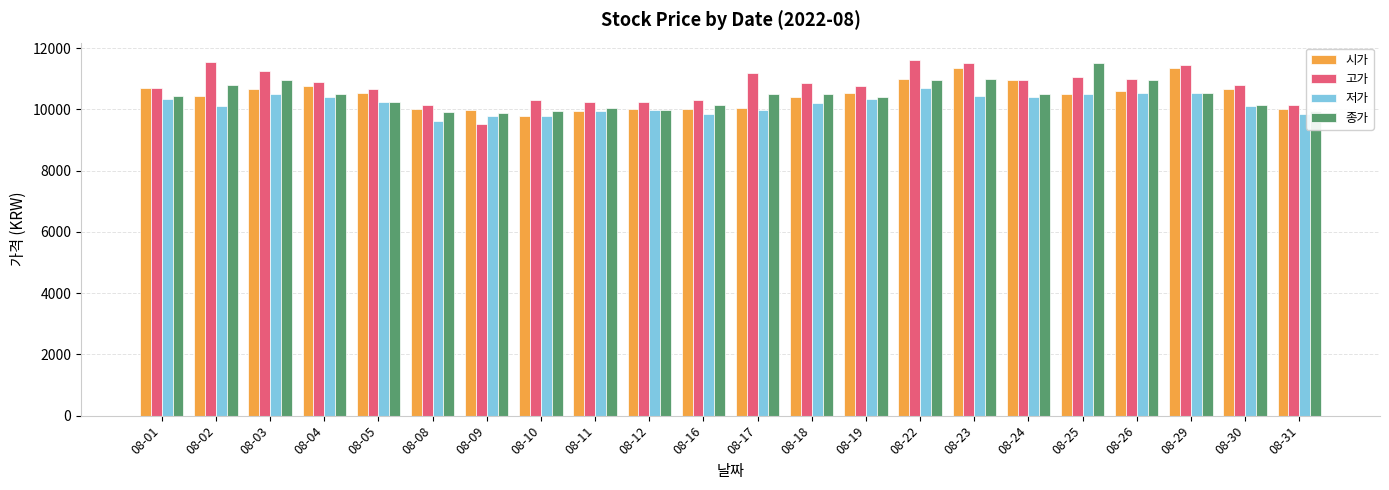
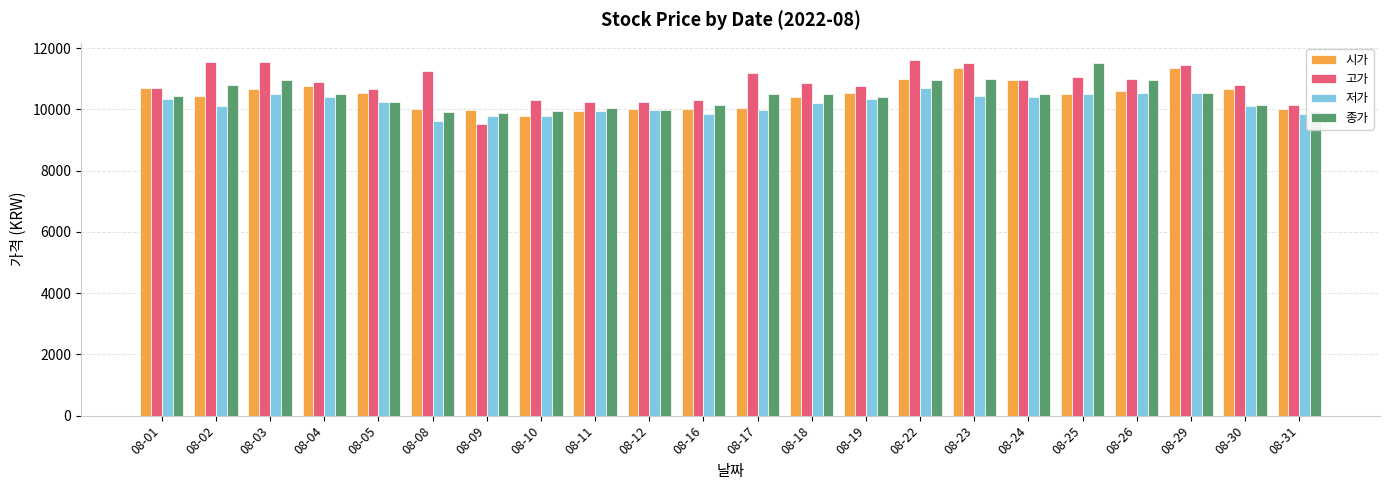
고가, 08-03: 11300 -> 11600
고가, 08-08: 10200 -> 11300
